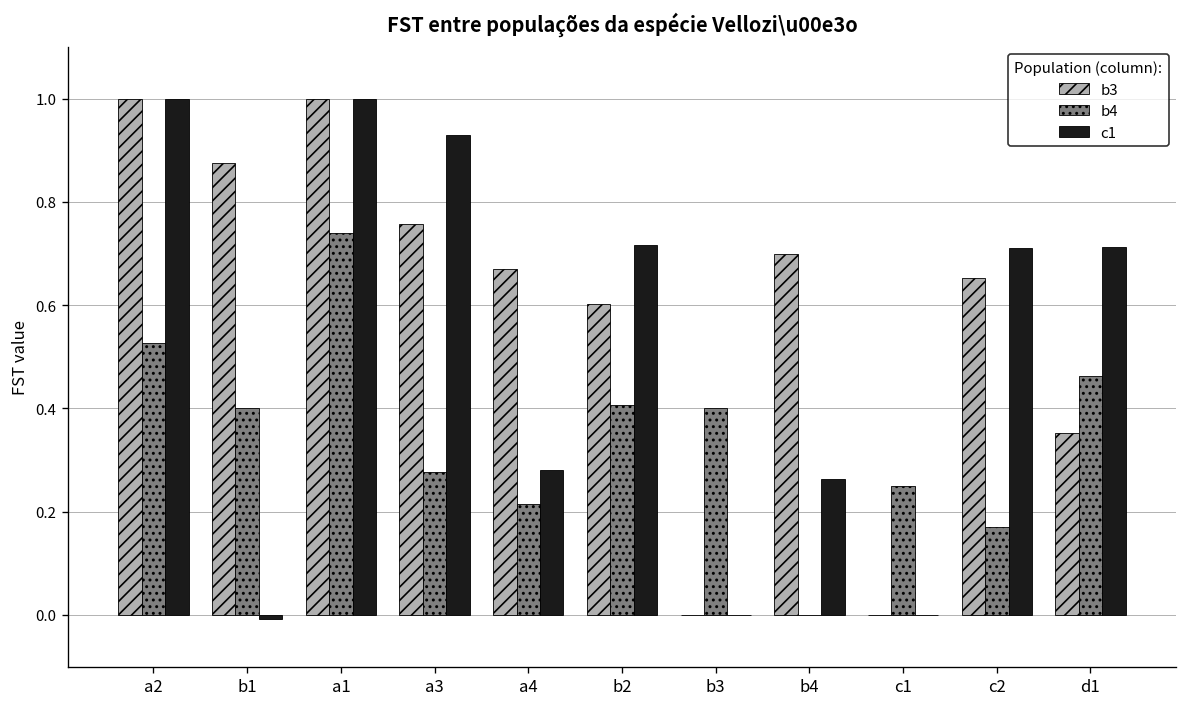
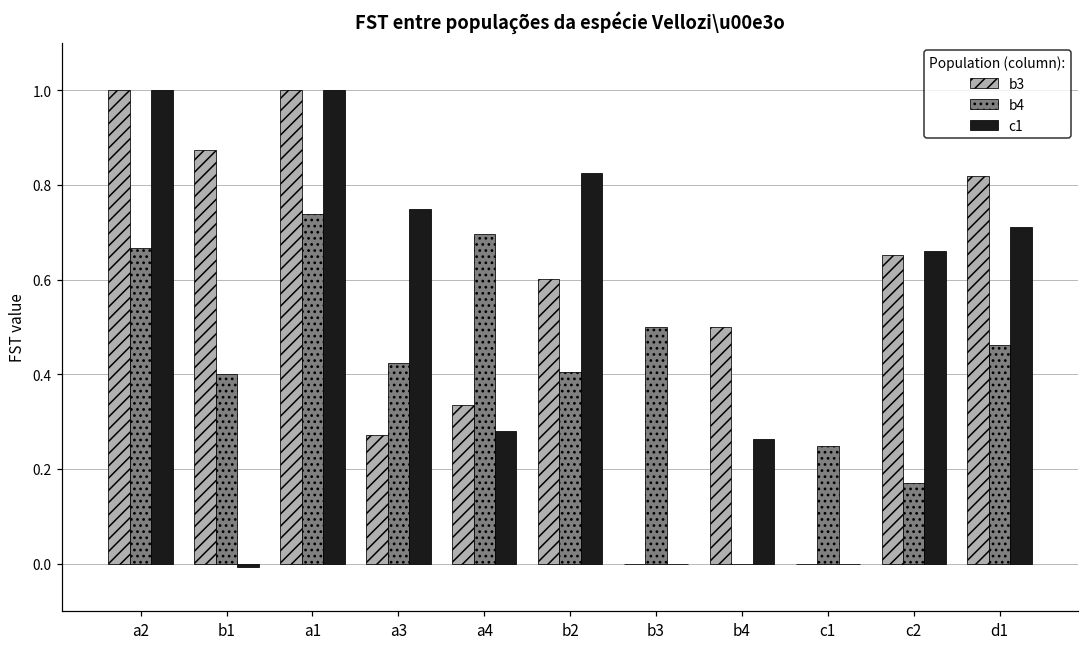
b4, a2: 0.53 -> 0.67
b3, a3: 0.76 -> 0.27
b4, a3: 0.28 -> 0.42
c1, a3: 0.93 -> 0.75
b3, a4: 0.67 -> 0.33
b4, a4: 0.21 -> 0.70
c1, b2: 0.72 -> 0.83
b4, b3: 0.4 -> 0.5
b3, b4: 0.7 -> 0.5
c1, c2: 0.71 -> 0.66
b3, d1: 0.35 -> 0.82
